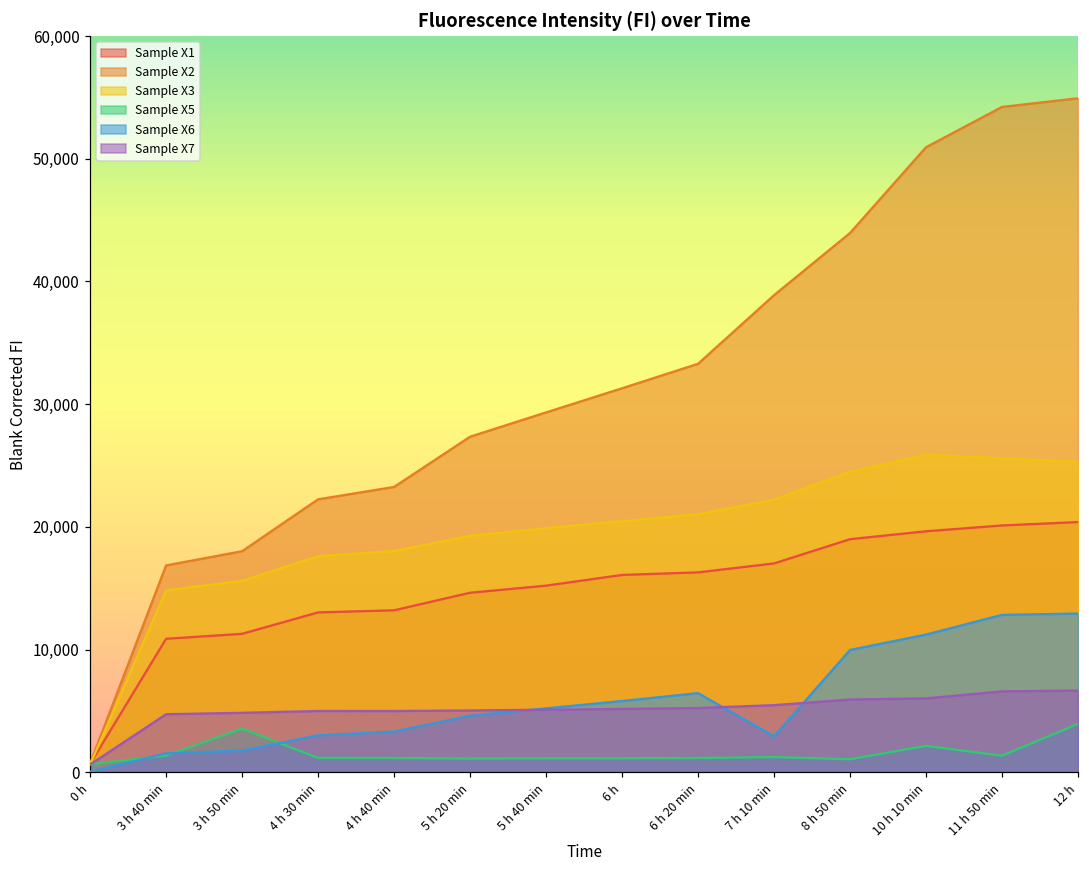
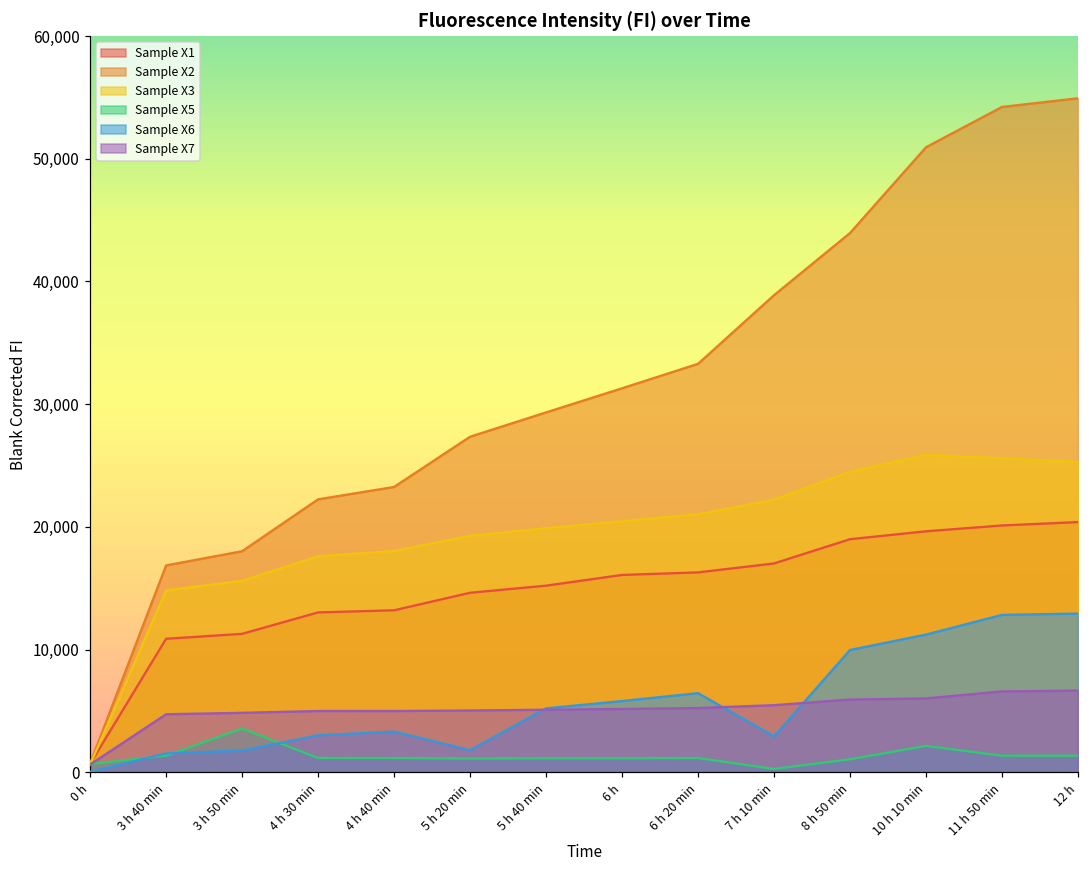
Sample X6, 5 h 20 min: 4,600 -> 1,800
Sample X5, 7 h 10 min: 1,200 -> 300
Sample X5, 12 h: 3,900 -> 1,300
